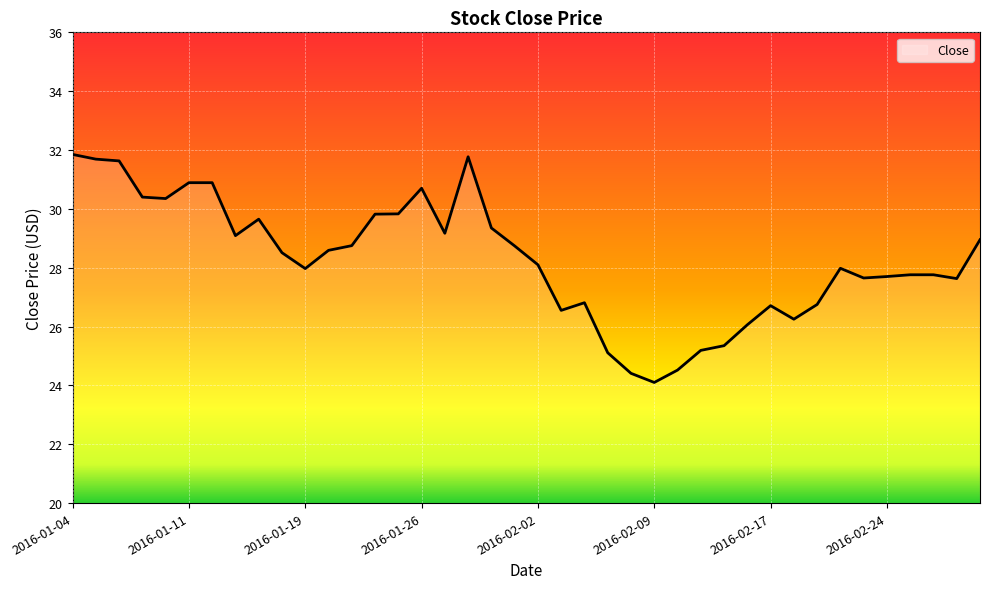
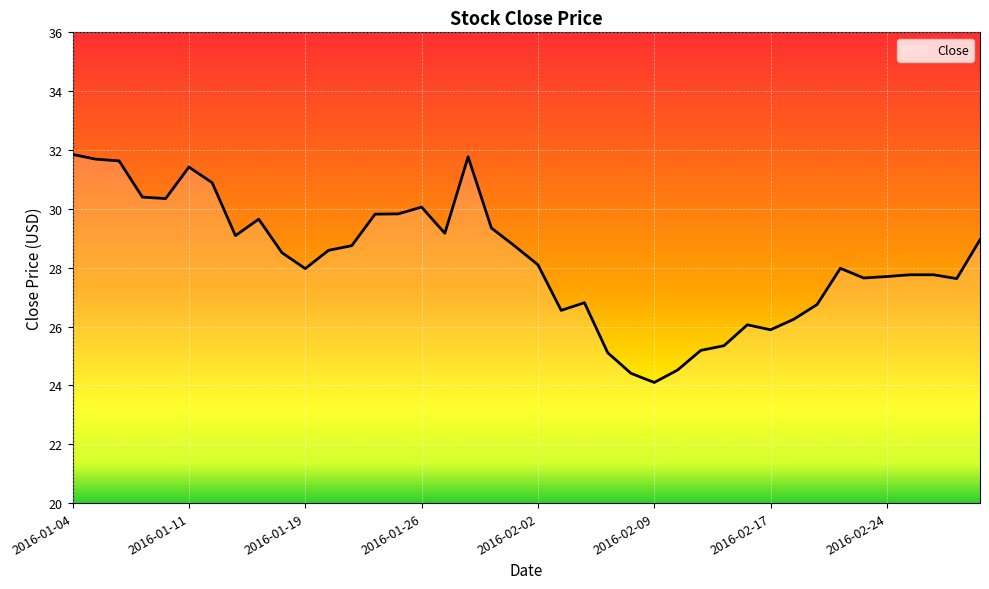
2016-01-11: 30.9 -> 31.4
2016-01-26: 30.7 -> 30.1
2016-02-17: 26.7 -> 25.9
